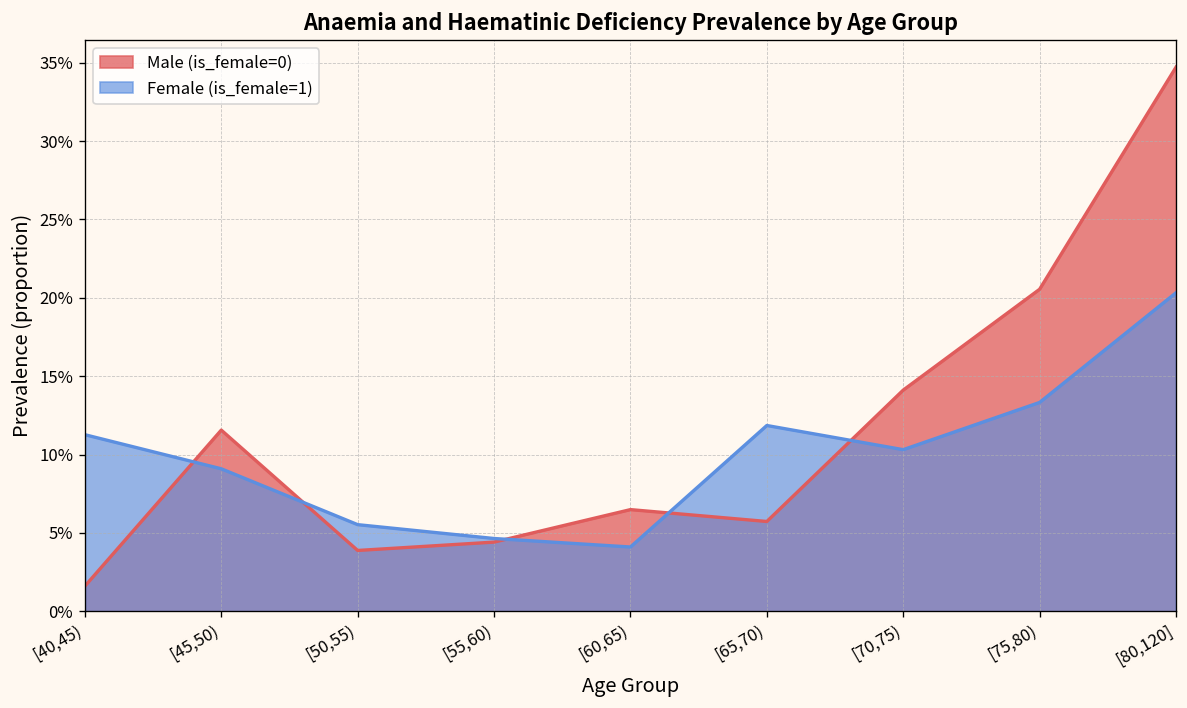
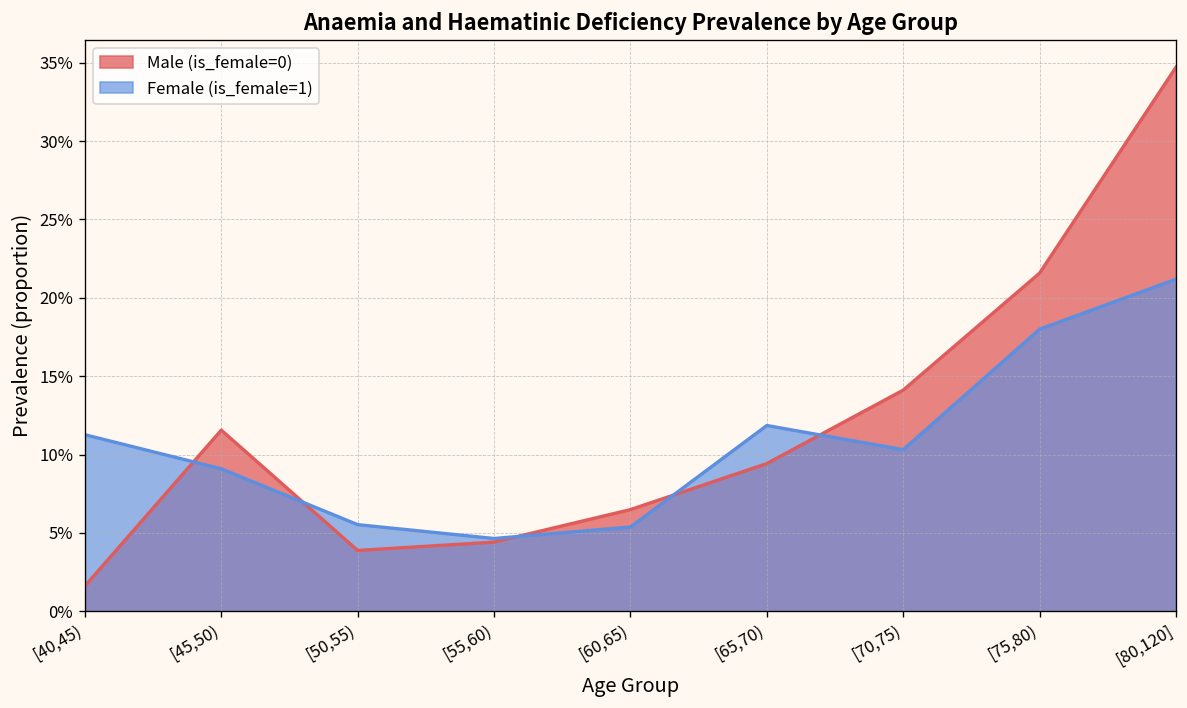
Female (is_female=1), [60,65): 4.1% -> 5.4%
Male (is_female=0), [65,70): 5.7% -> 9.4%
Male (is_female=0), [75,80): 20.5% -> 21.6%
Female (is_female=1), [75,80): 13.3% -> 18.0%
Female (is_female=1), [80,120]: 20.3% -> 21.2%
